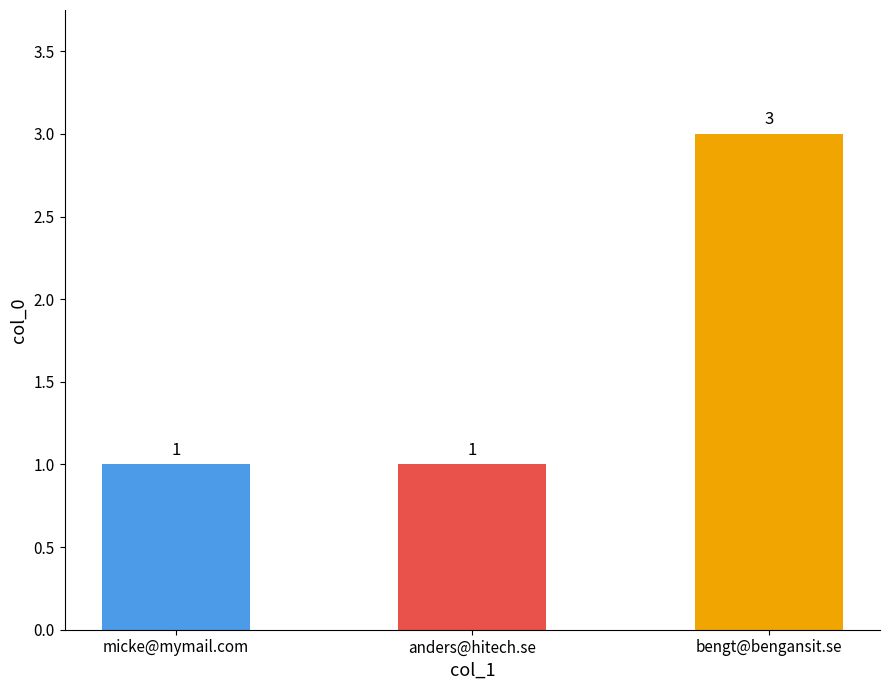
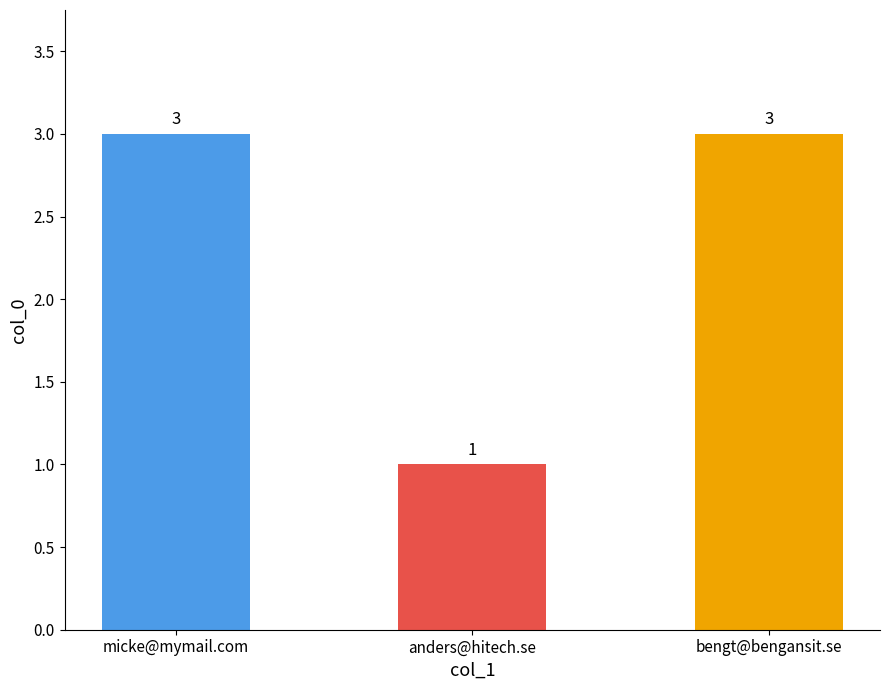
micke@mymail.com: 1 -> 3
